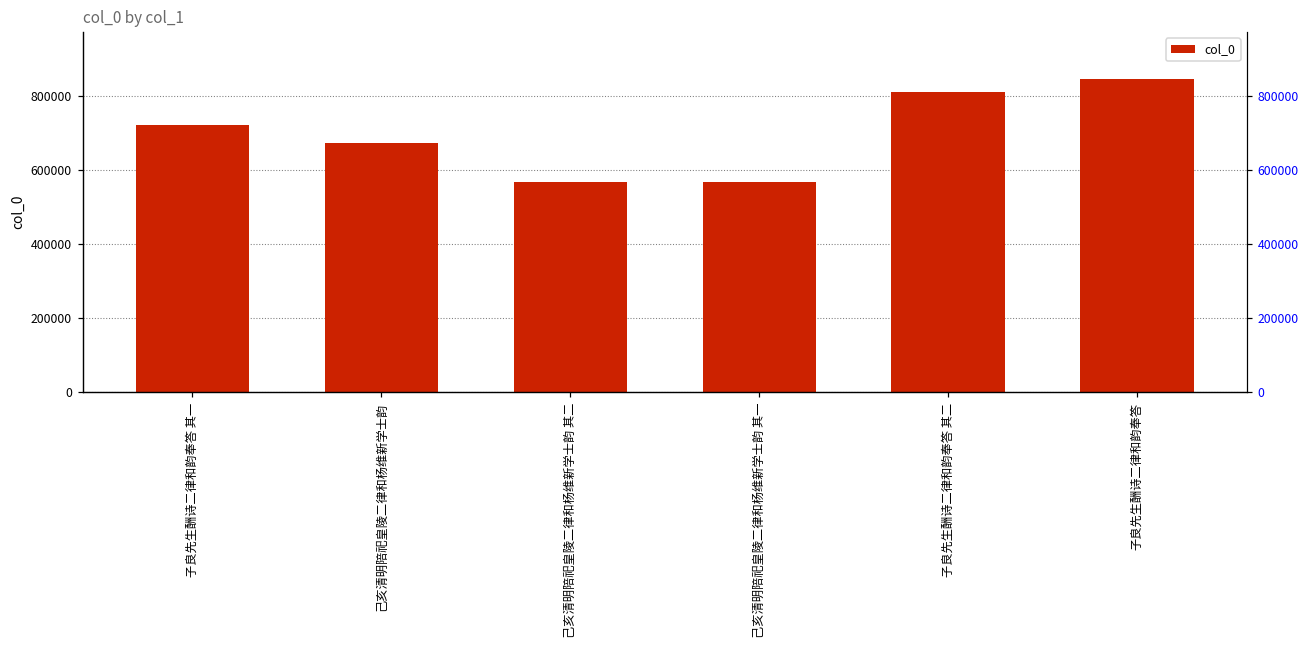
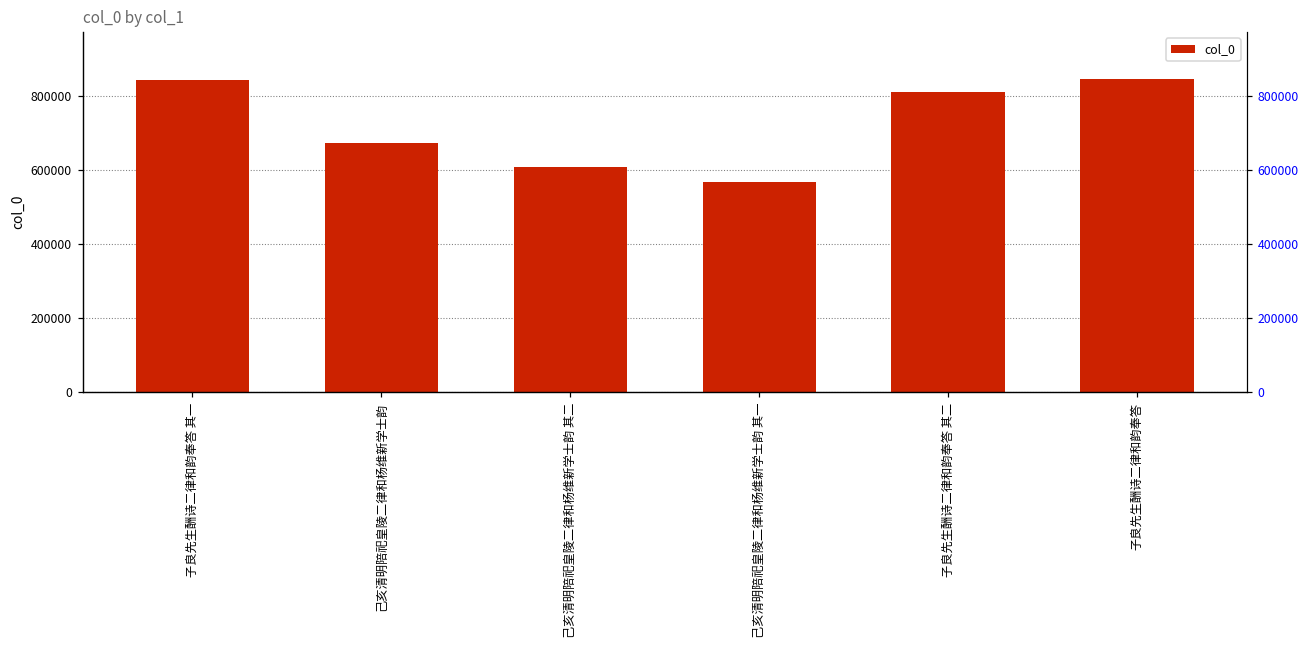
子良先生酬诗二律和韵奉答 其一: 720000 -> 840000
己亥清明陪祀皇陵二律和杨维新学士韵 其二: 570000 -> 610000
